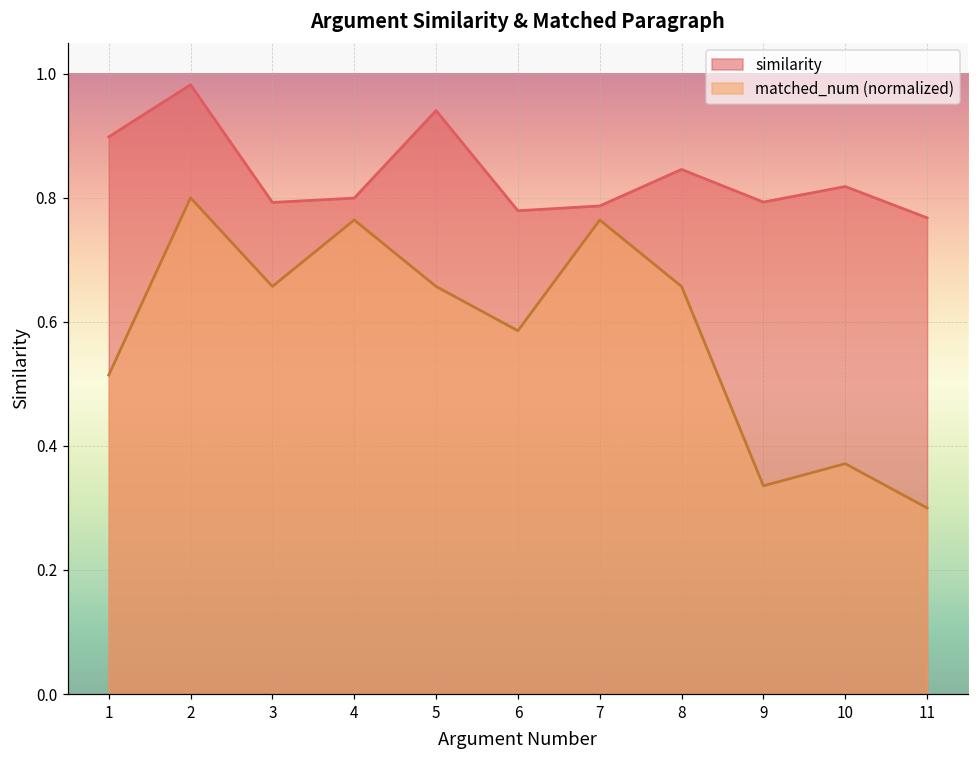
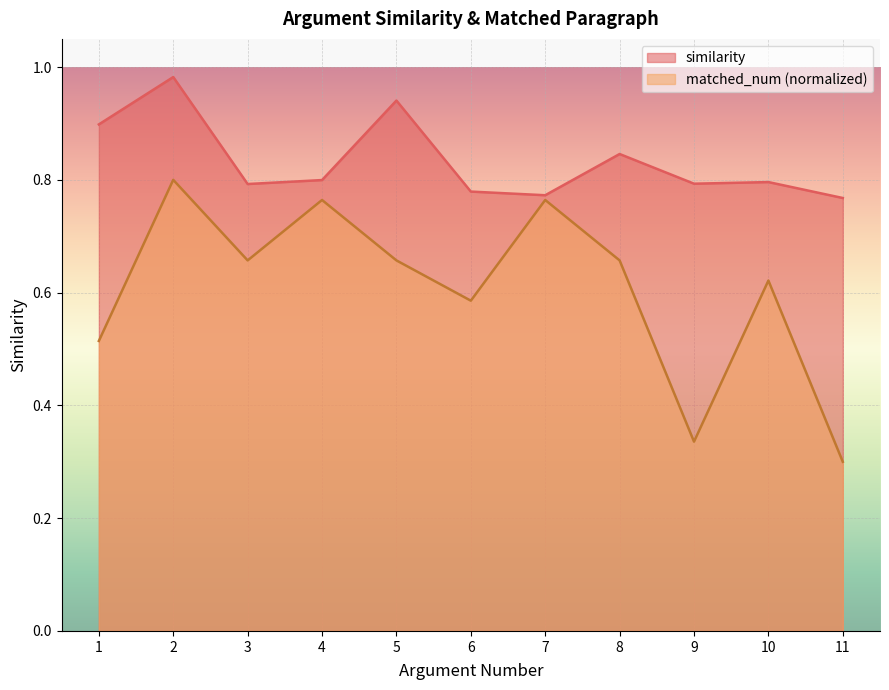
similarity, 7: 0.79 -> 0.77
similarity, 10: 0.82 -> 0.80
matched_num (normalized), 10: 0.37 -> 0.62
